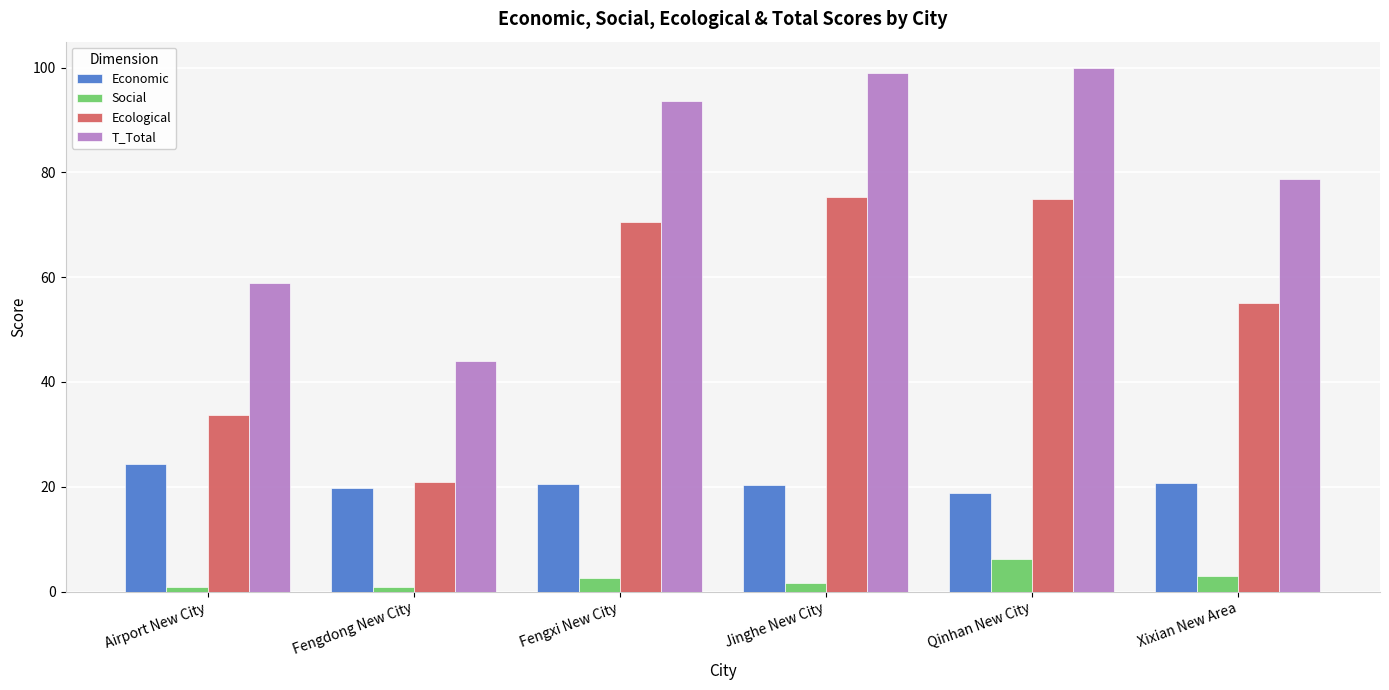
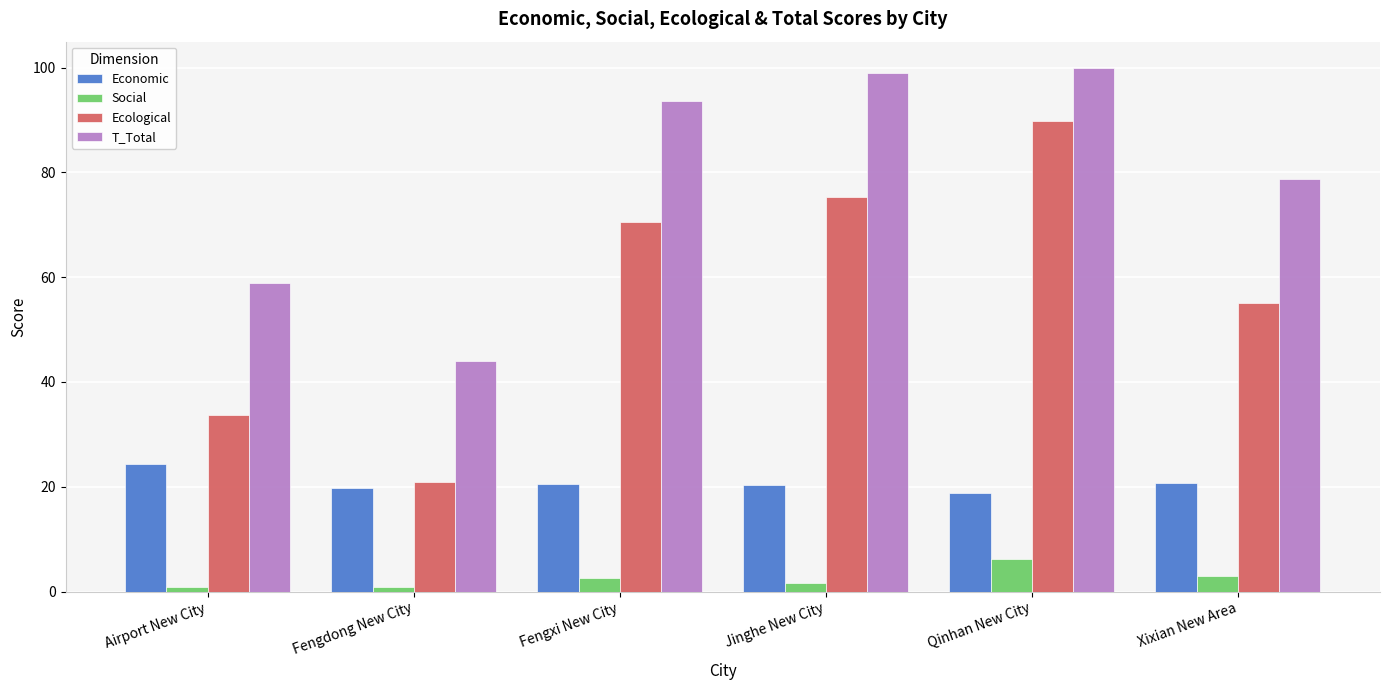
Ecological, Qinhan New City: 75 -> 90
